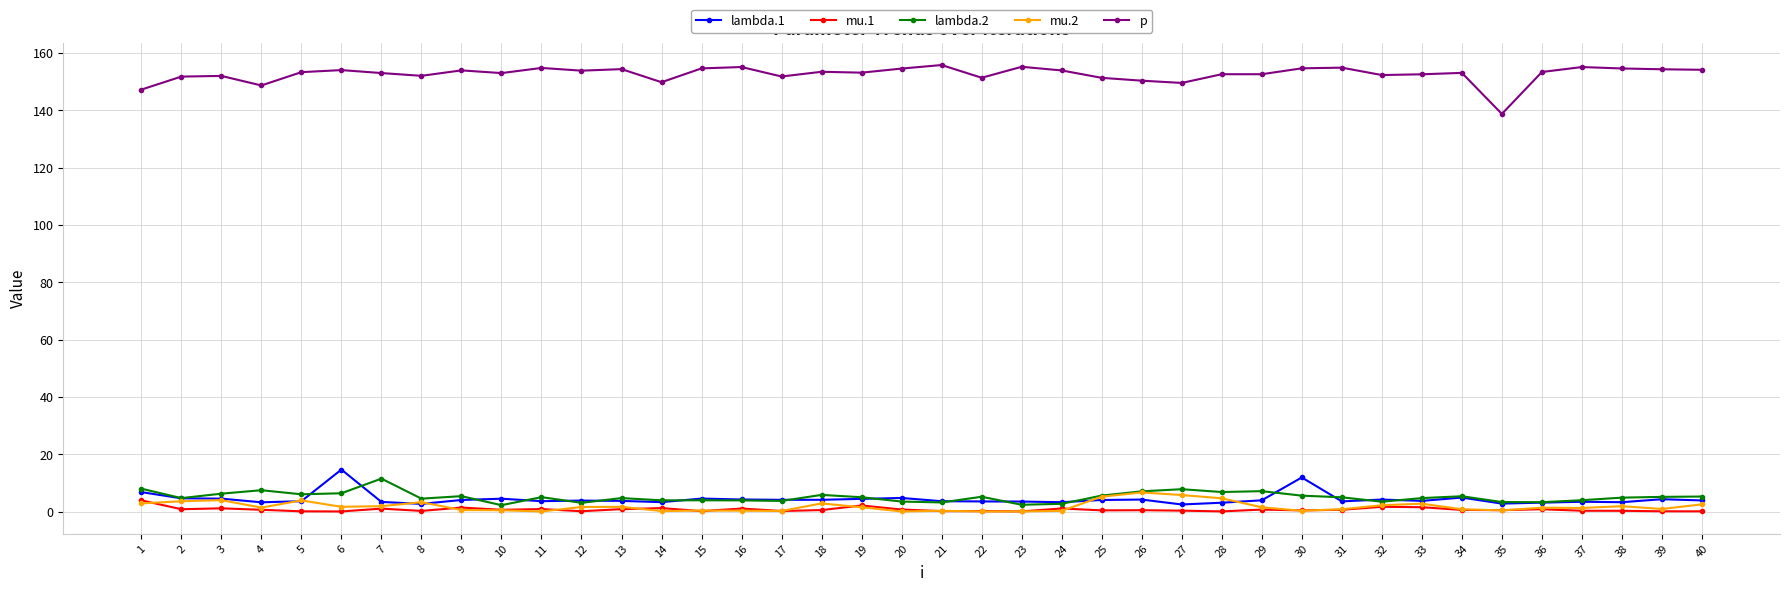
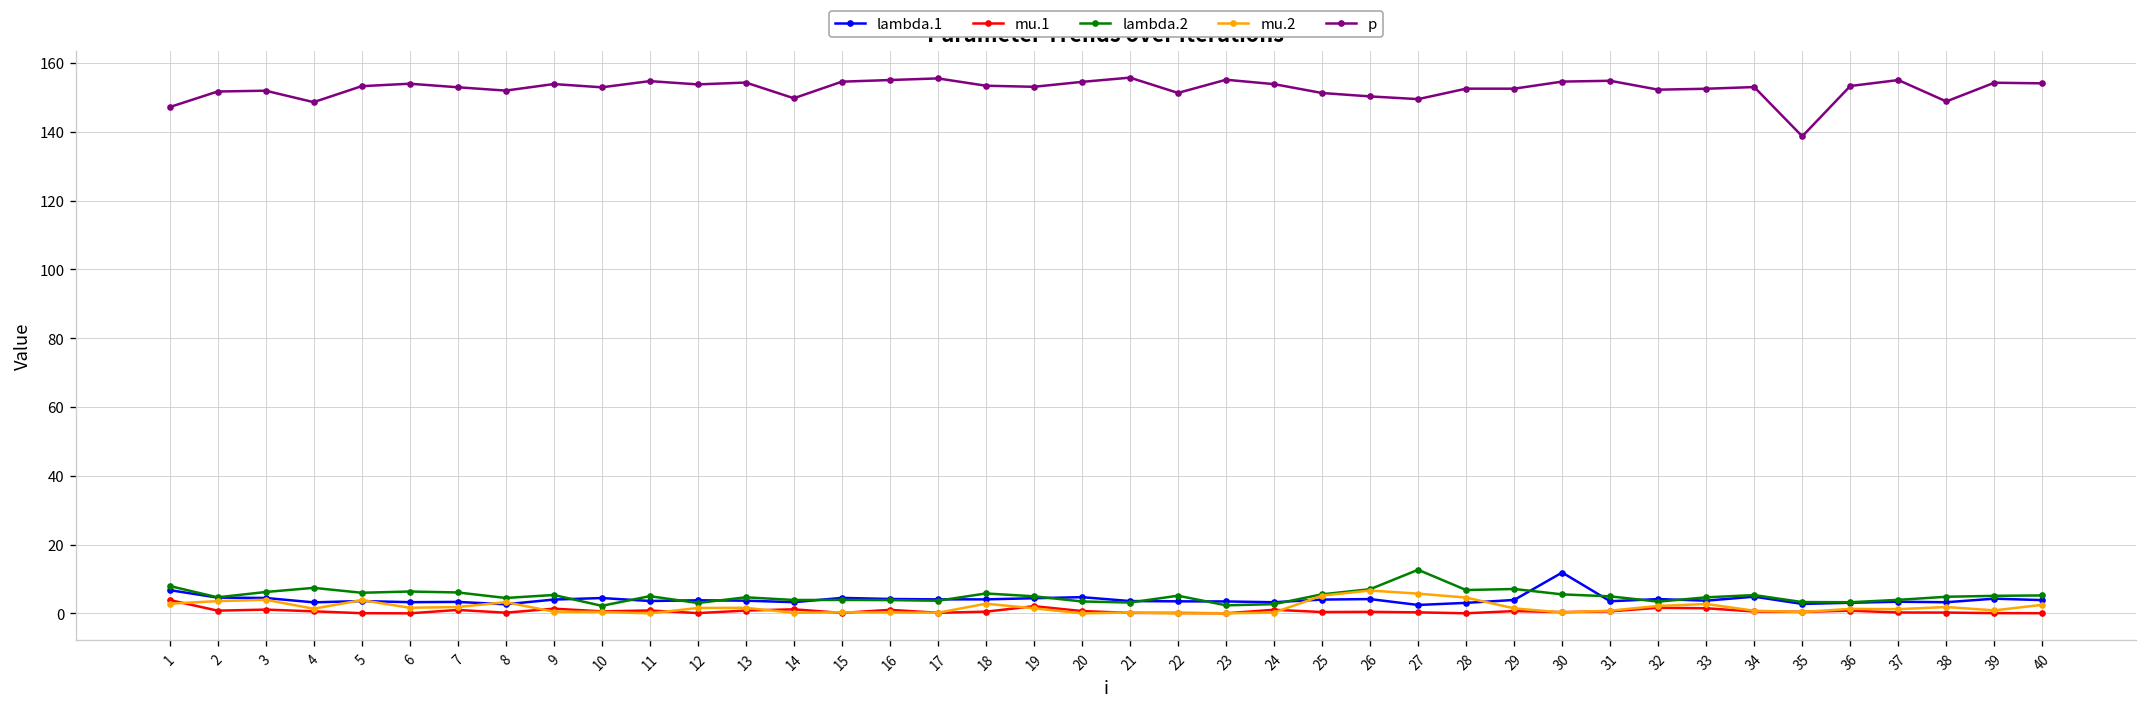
lambda.1, 6: 15 -> 3
lambda.2, 7: 11 -> 6
p, 17: 152 -> 156
lambda.2, 27: 8 -> 13
p, 38: 155 -> 149
